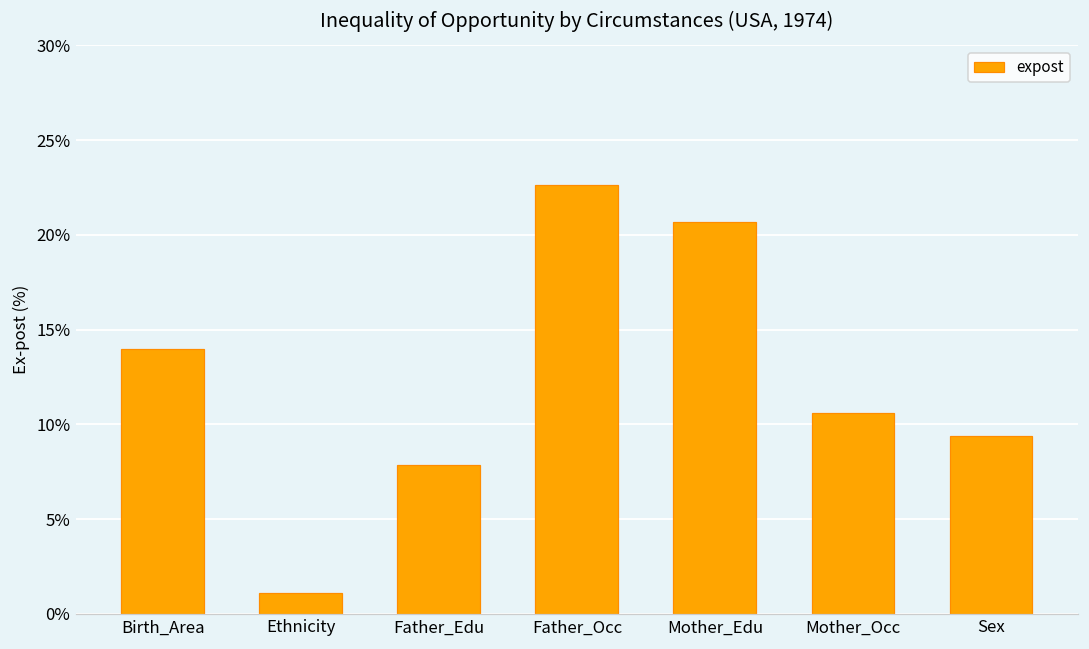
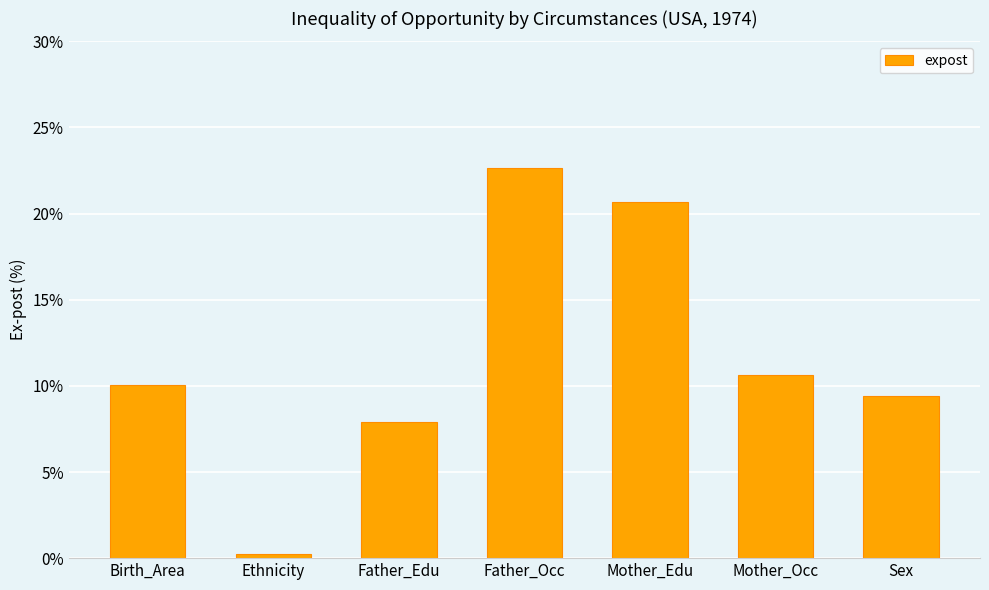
Birth_Area: 14.0% -> 10.0%
Ethnicity: 1.1% -> 0.2%
